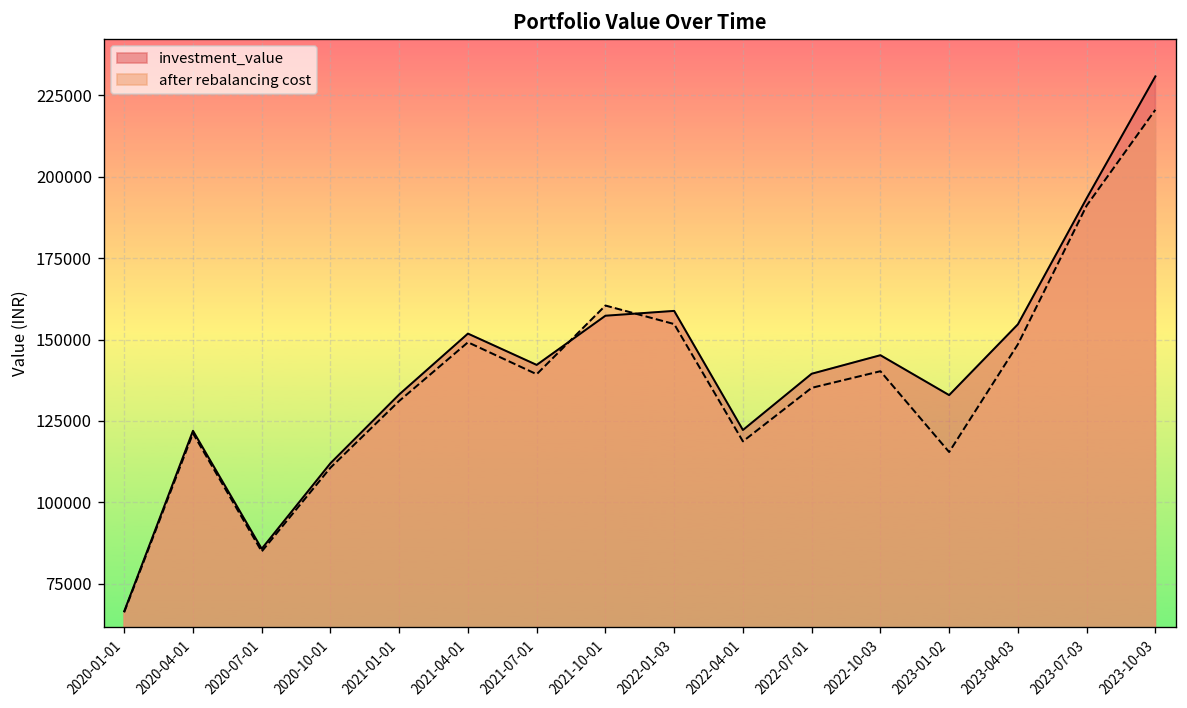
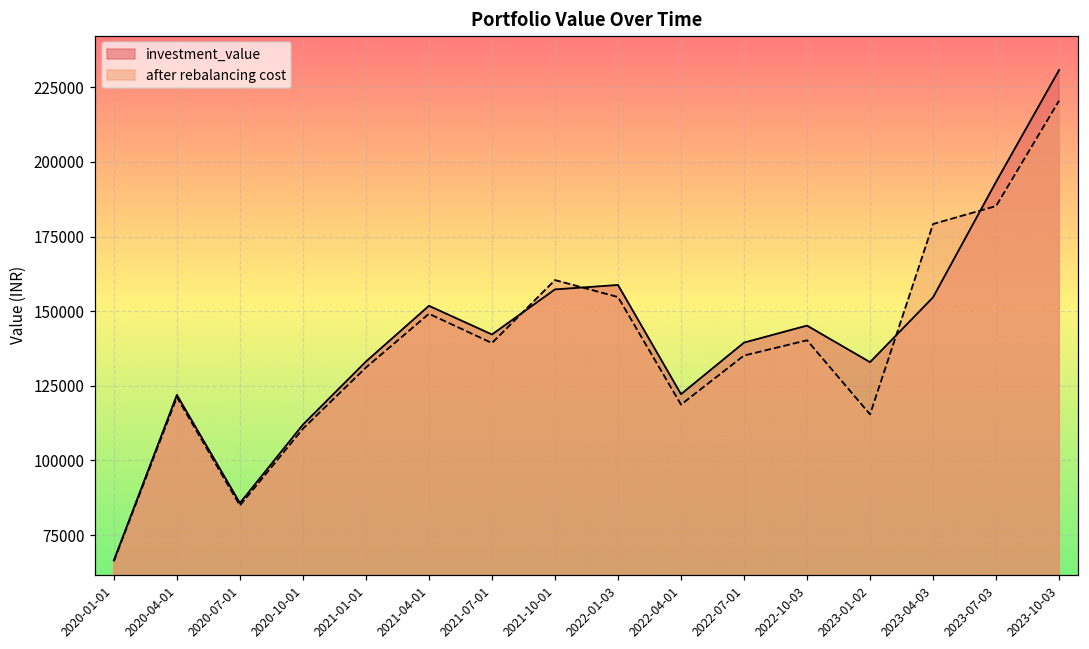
after rebalancing cost, 2023-04-03: 149000 -> 179000
after rebalancing cost, 2023-07-03: 191000 -> 185000
